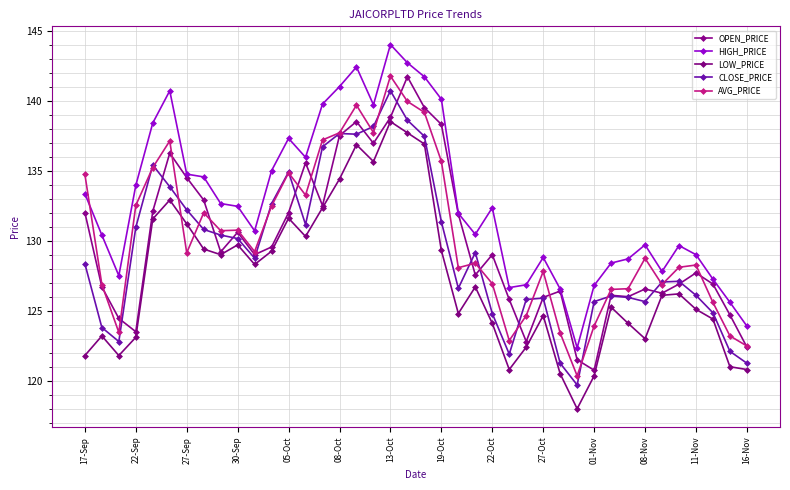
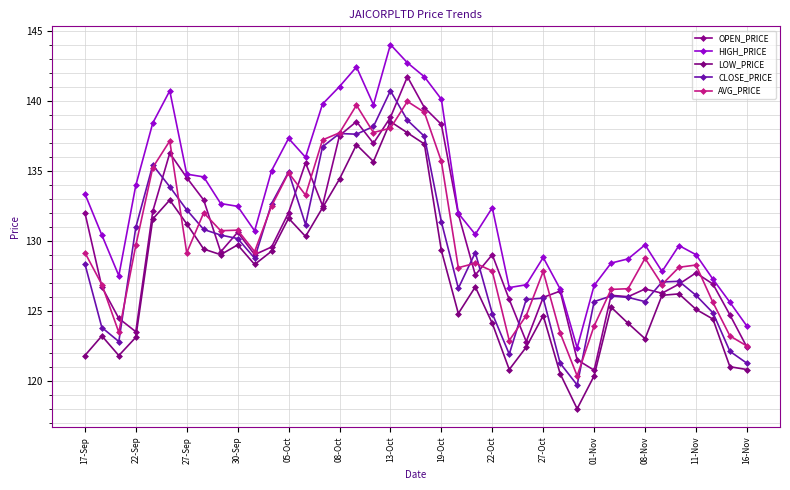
AVG_PRICE, 17-Sep: 134.7 -> 129.2
AVG_PRICE, 22-Sep: 132.5 -> 129.7
AVG_PRICE, 13-Oct: 141.8 -> 138.0
AVG_PRICE, 22-Oct: 126.9 -> 127.8
